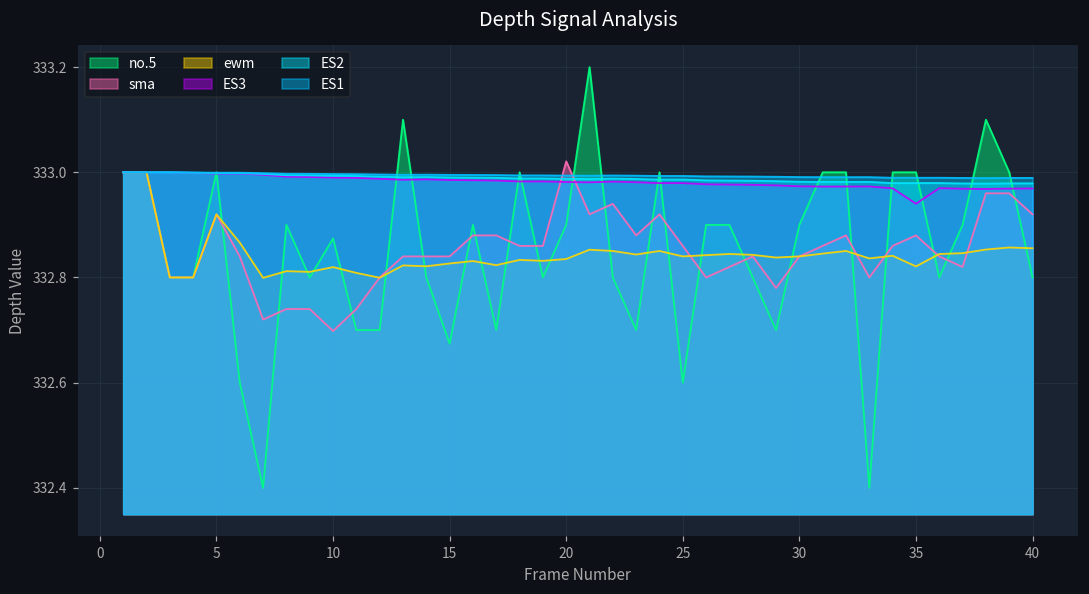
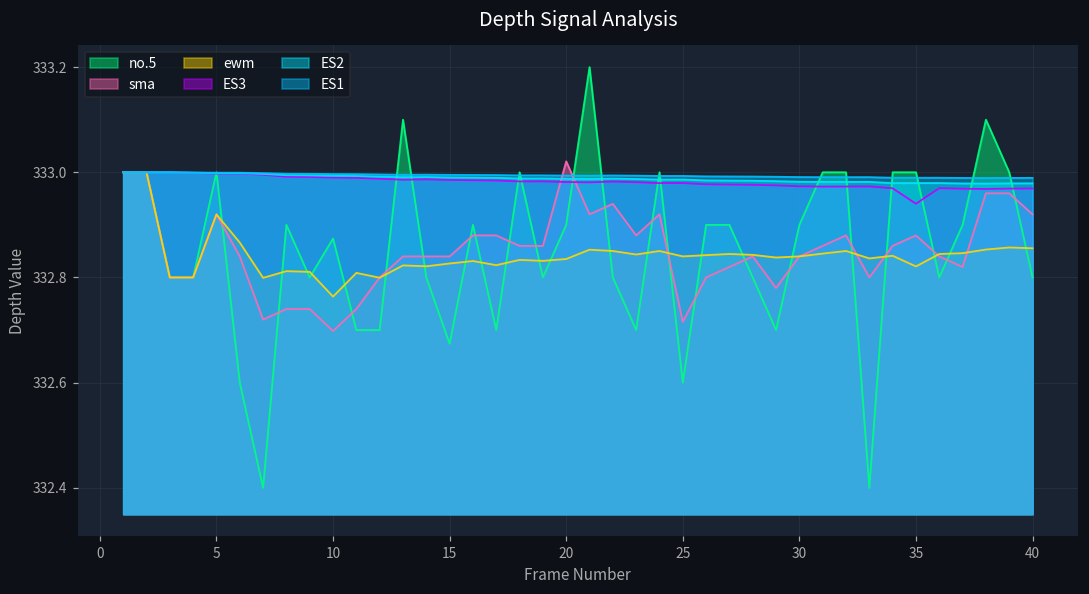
ewm, 10: 332.82 -> 332.76
sma, 25: 332.86 -> 332.72
